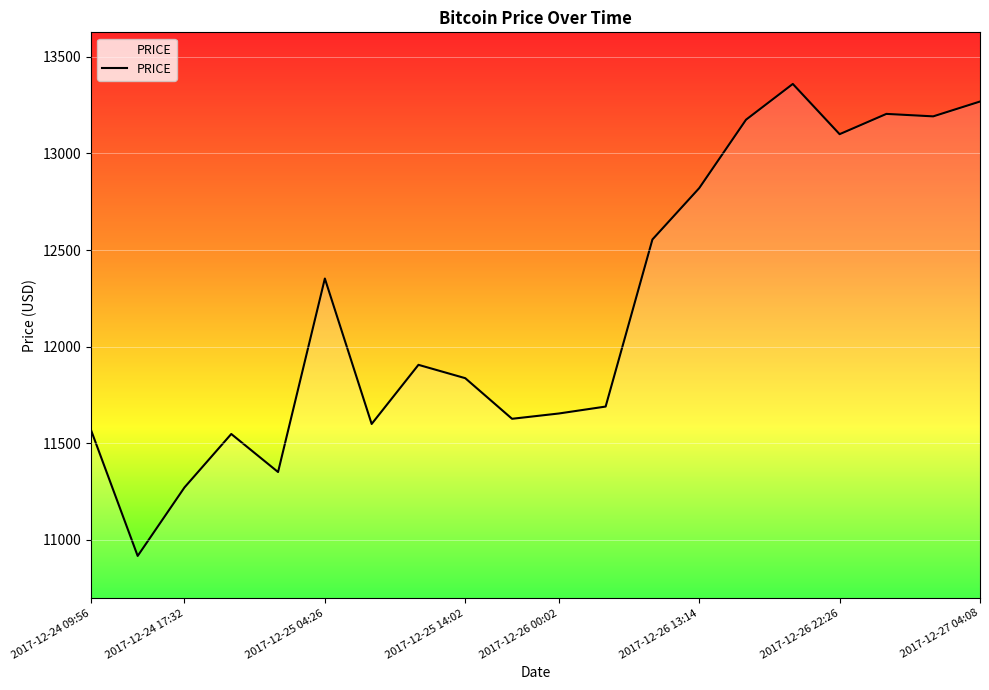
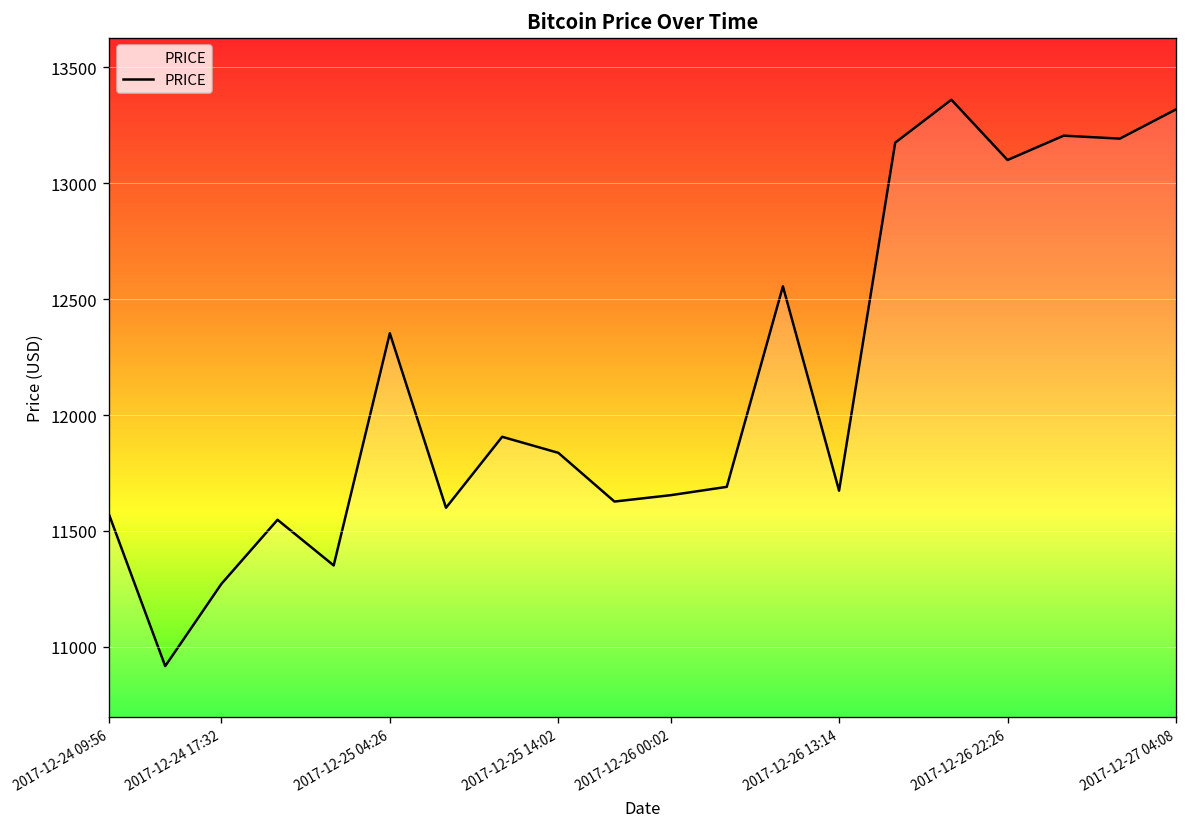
2017-12-26 13:14: 12820 -> 11670
2017-12-27 04:08: 13270 -> 13320
